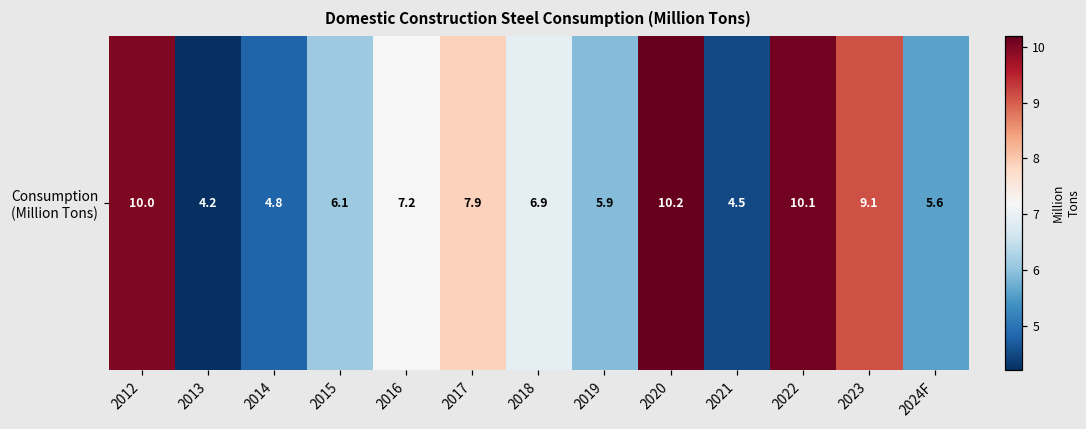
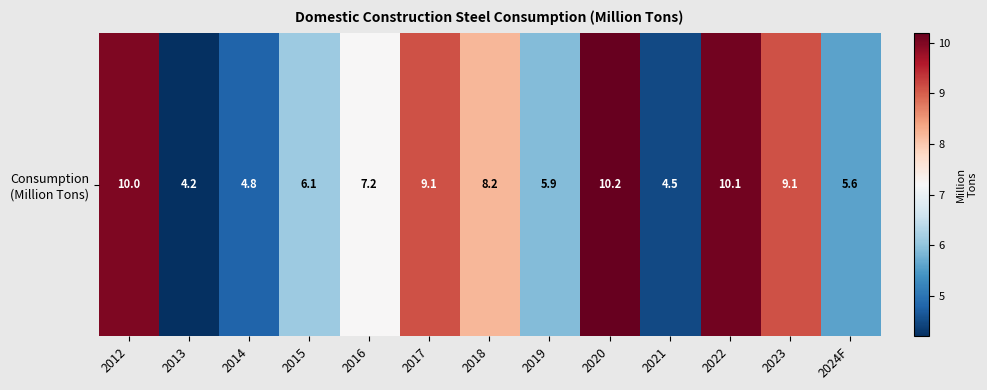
Consumption (Million Tons), 2017: 7.9 -> 9.1
Consumption (Million Tons), 2018: 6.9 -> 8.2
